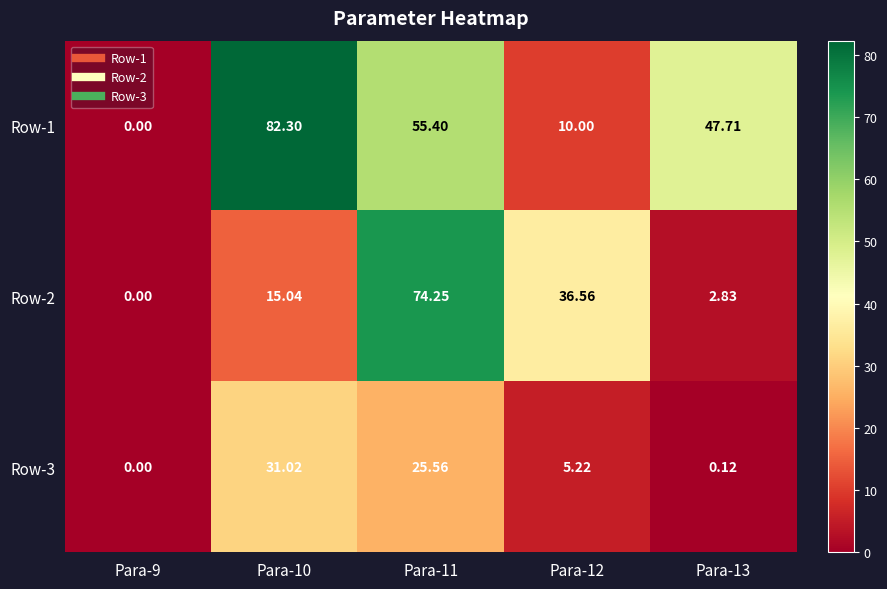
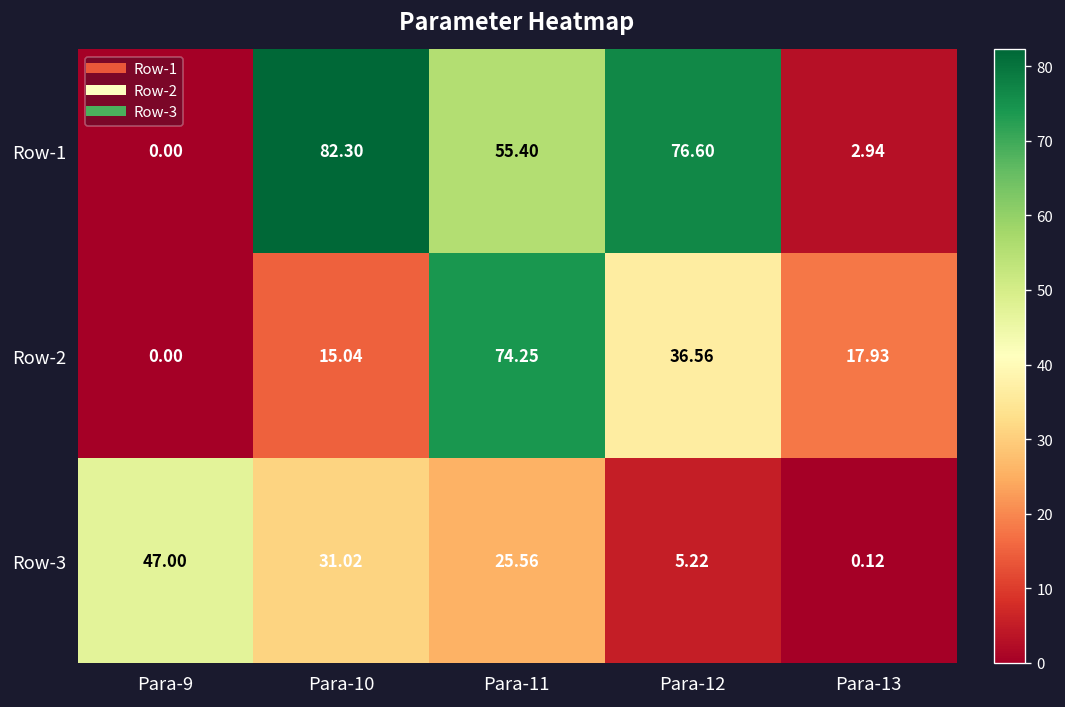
Row-1, Para-12: 10.00 -> 76.60
Row-1, Para-13: 47.71 -> 2.94
Row-2, Para-13: 2.83 -> 17.93
Row-3, Para-9: 0.00 -> 47.00
